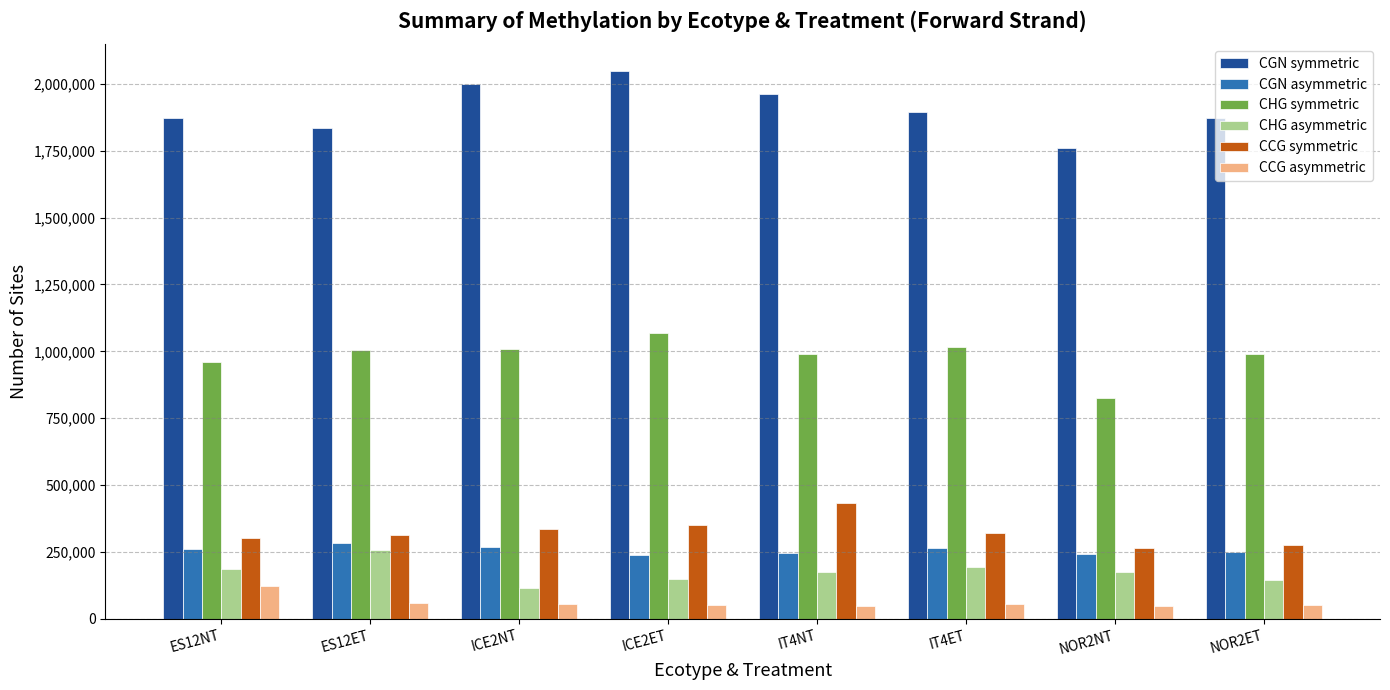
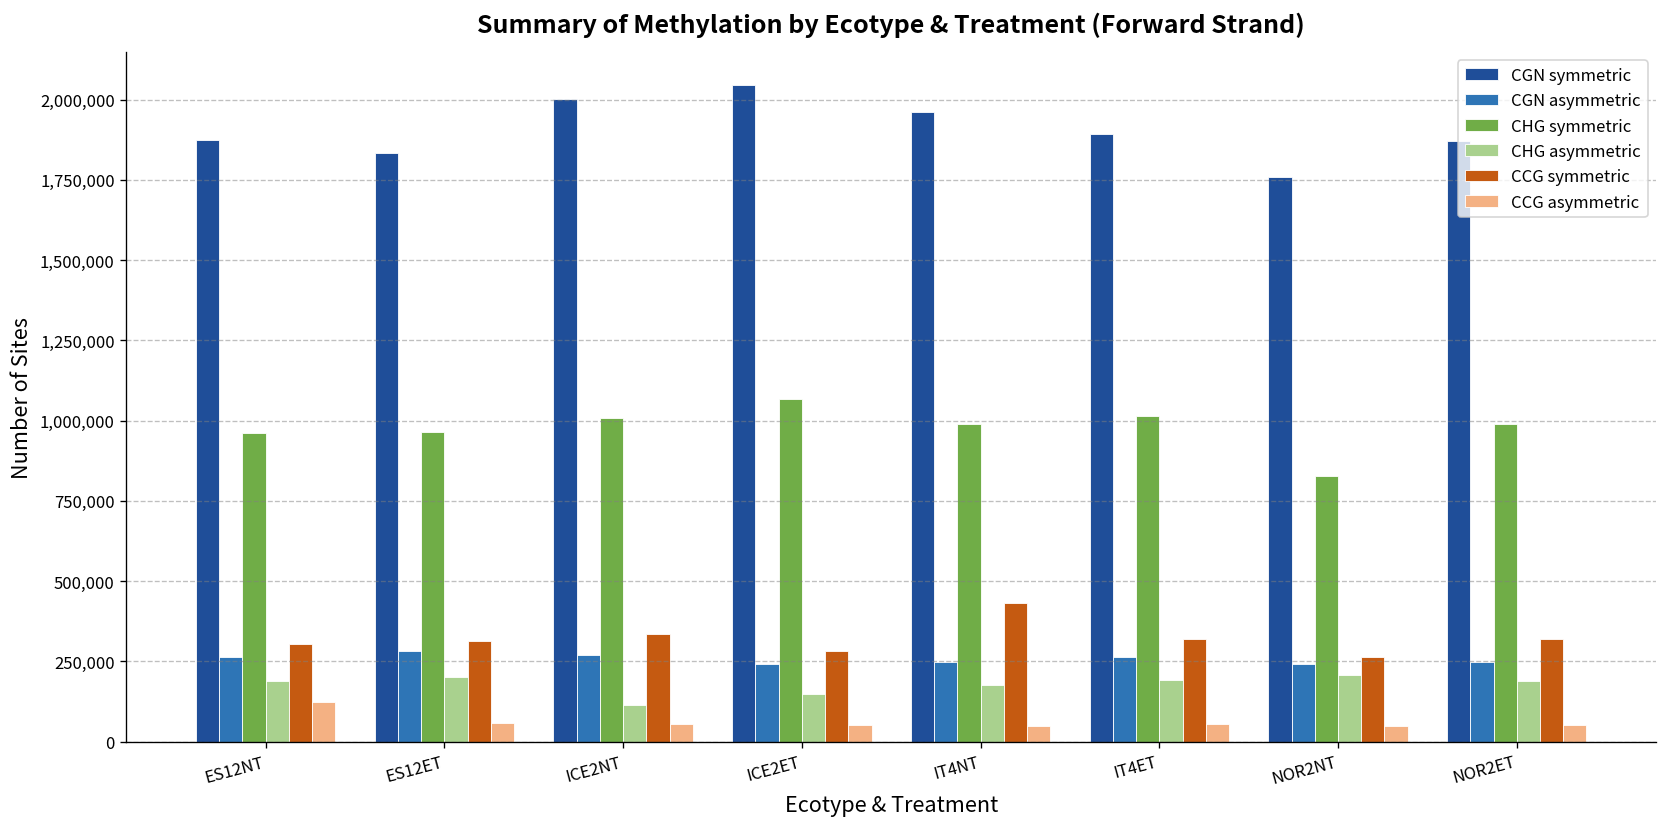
CHG symmetric, ES12ET: 1,000,000 -> 970,000
CHG asymmetric, ES12ET: 260,000 -> 200,000
CCG symmetric, ICE2ET: 350,000 -> 280,000
CHG asymmetric, NOR2NT: 180,000 -> 210,000
CHG asymmetric, NOR2ET: 150,000 -> 190,000
CCG symmetric, NOR2ET: 280,000 -> 320,000
